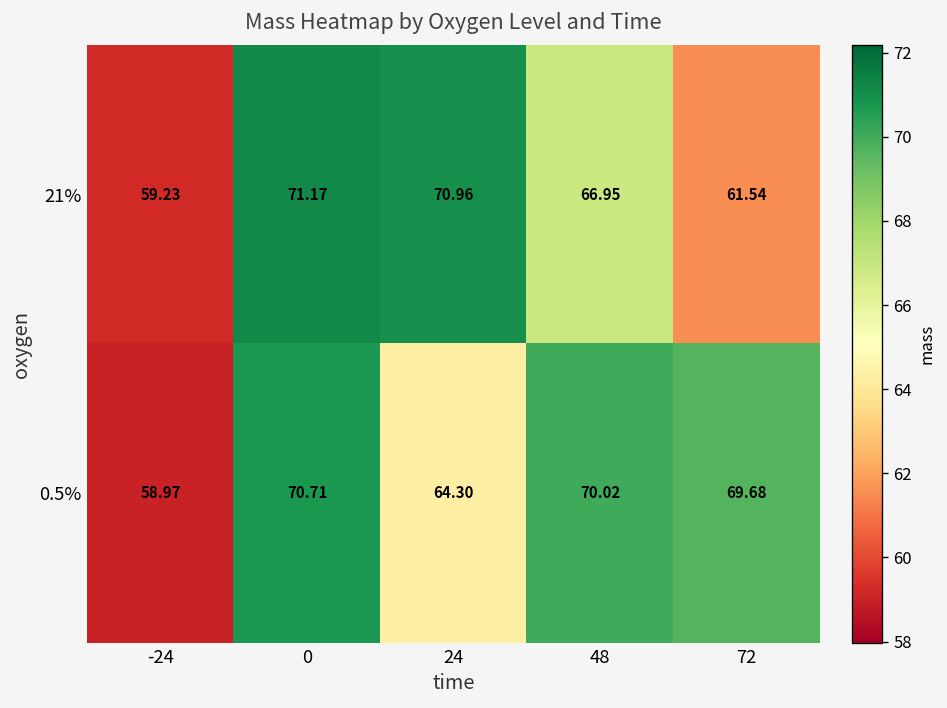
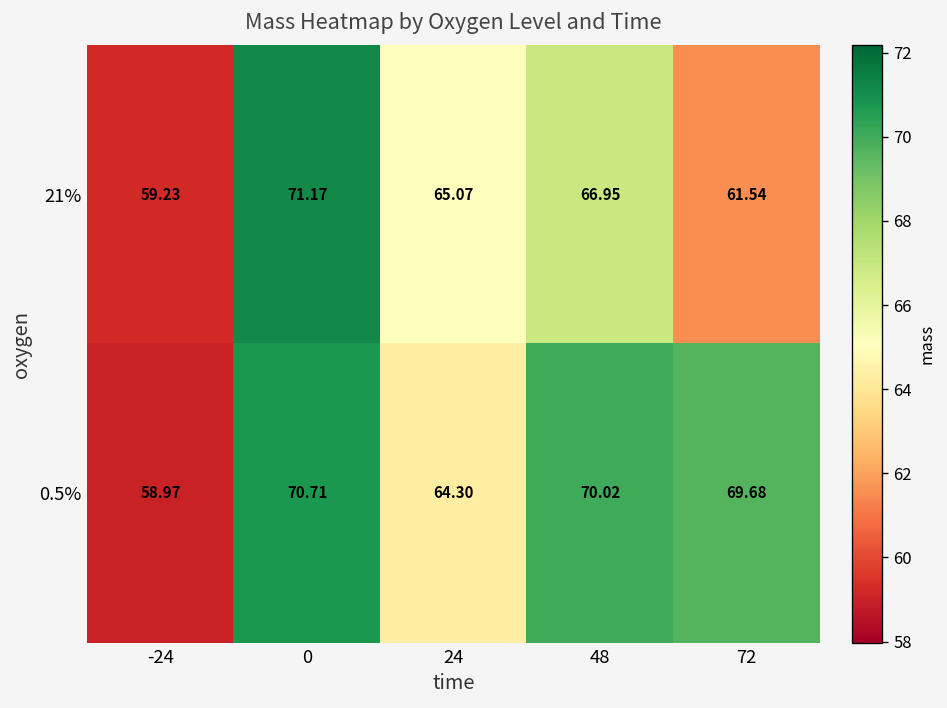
21%, 24: 70.96 -> 65.07
